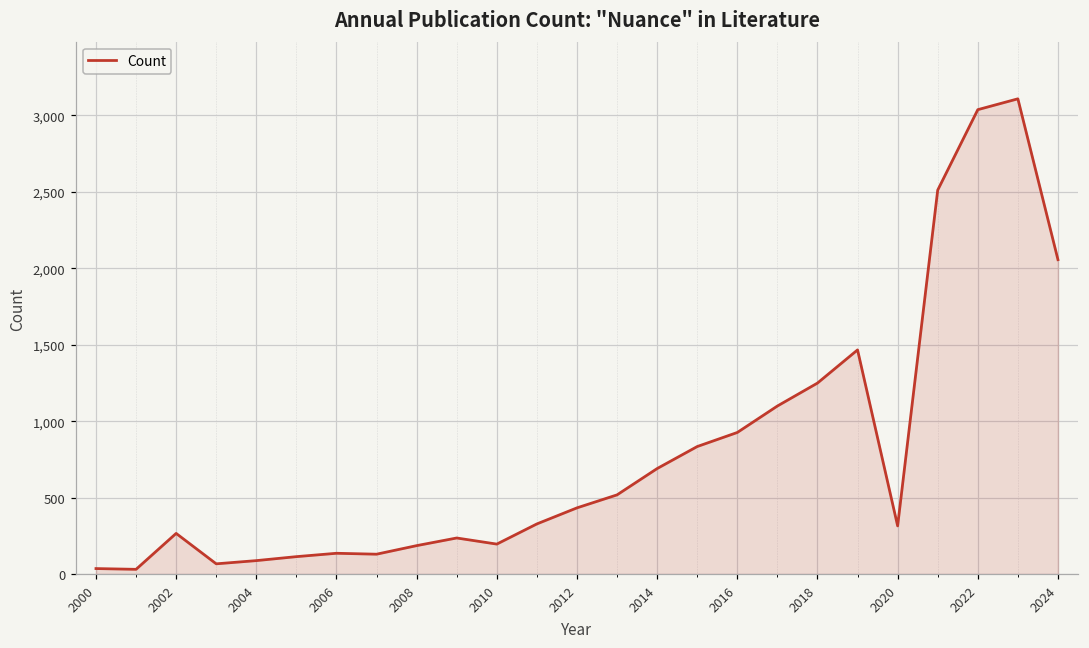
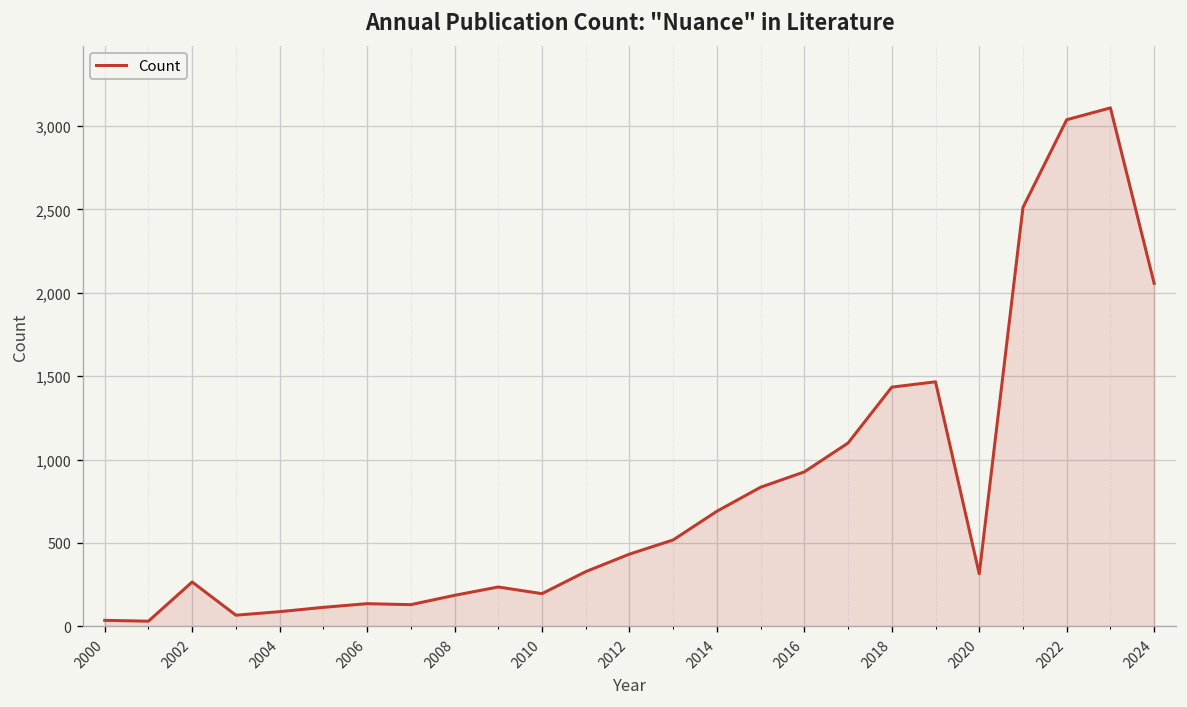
2018: 1,250 -> 1,430
